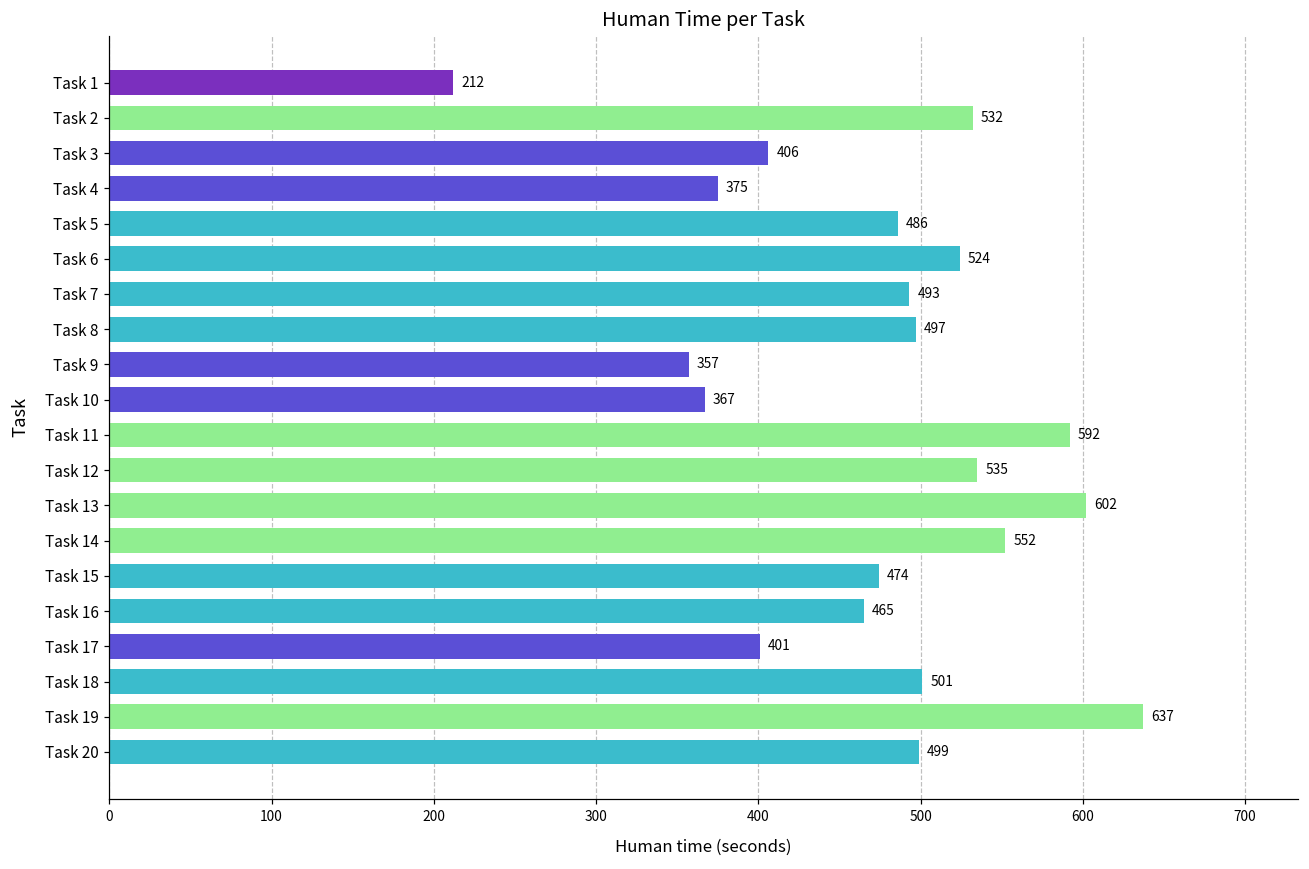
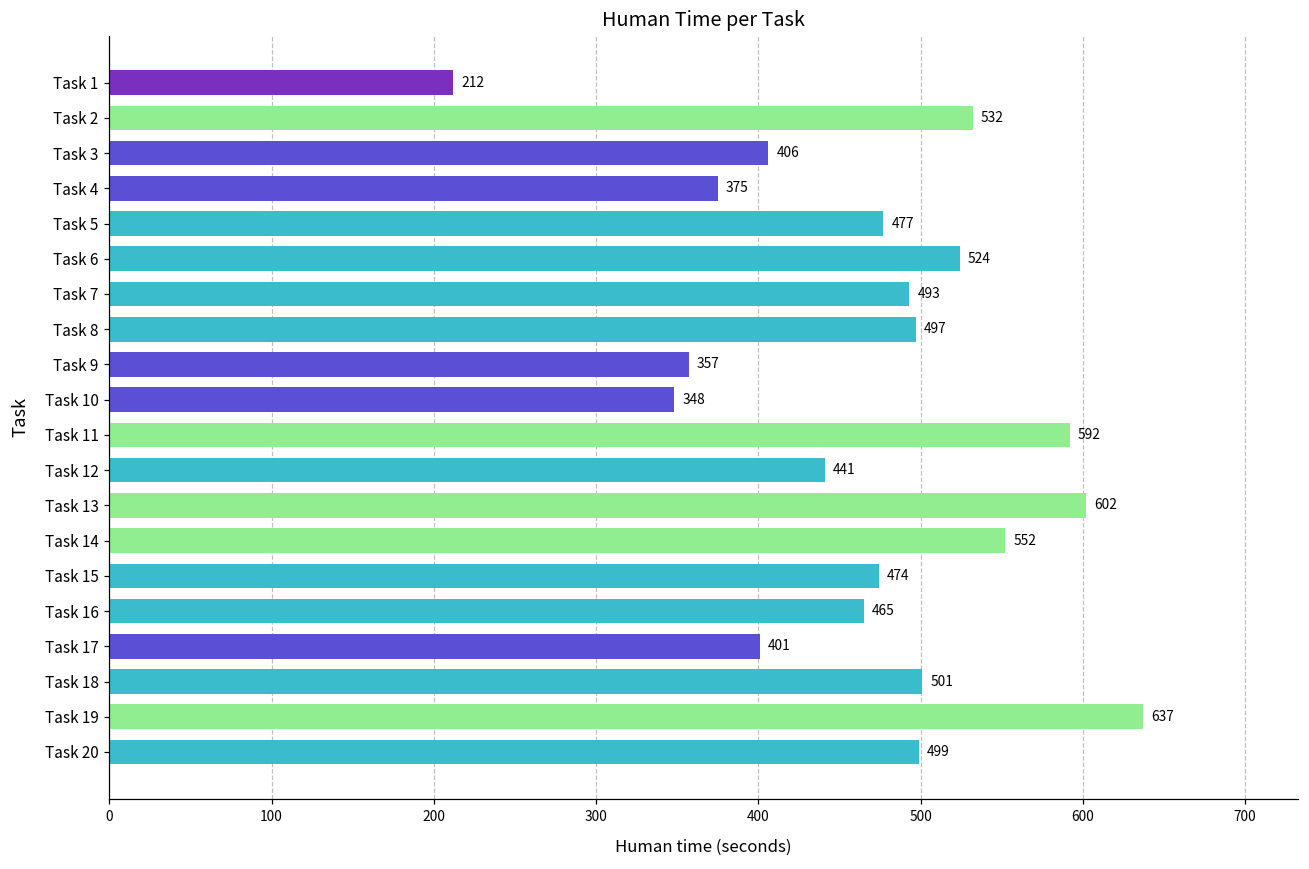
Task 5: 486 -> 477
Task 10: 367 -> 348
Task 12: 535 -> 441
